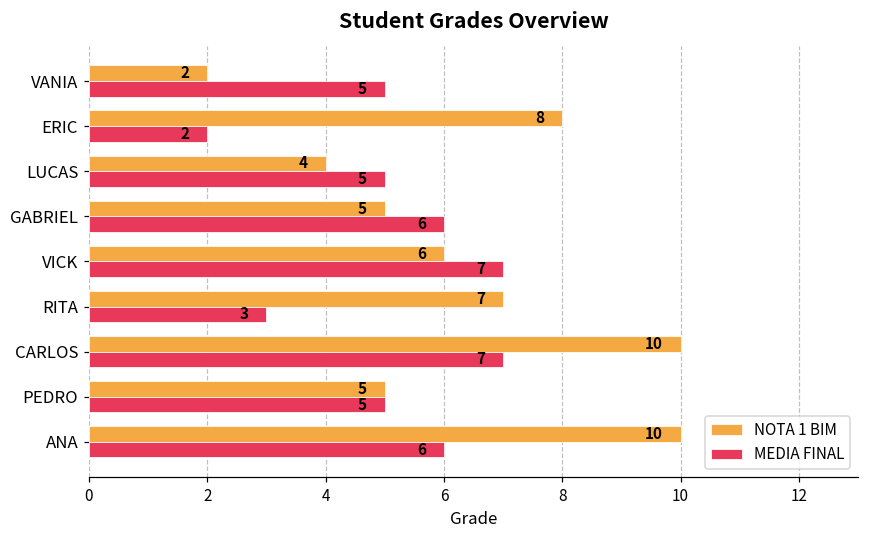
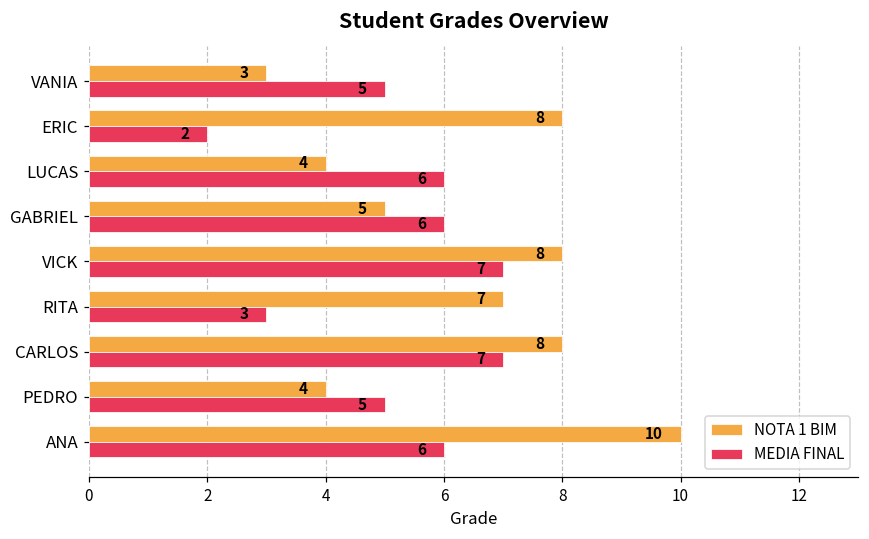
NOTA 1 BIM, VANIA: 2 -> 3
MEDIA FINAL, LUCAS: 5 -> 6
NOTA 1 BIM, VICK: 6 -> 8
NOTA 1 BIM, CARLOS: 10 -> 8
NOTA 1 BIM, PEDRO: 5 -> 4
